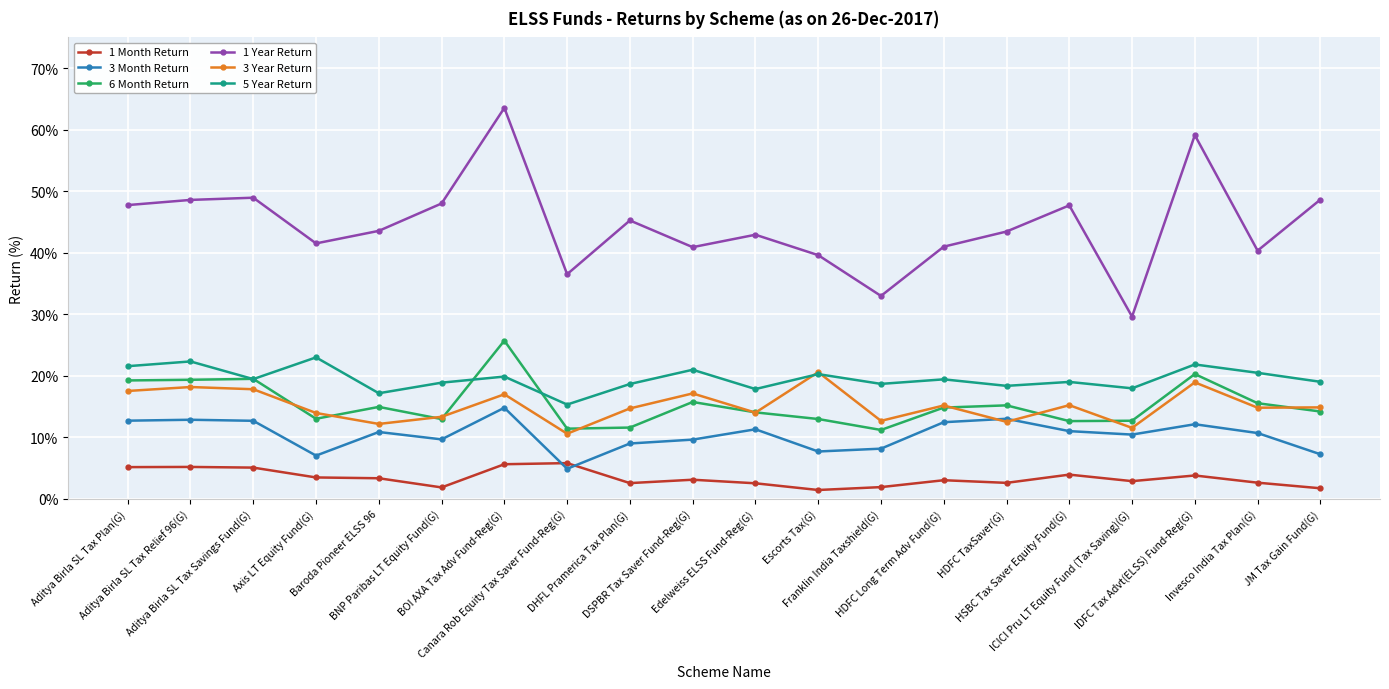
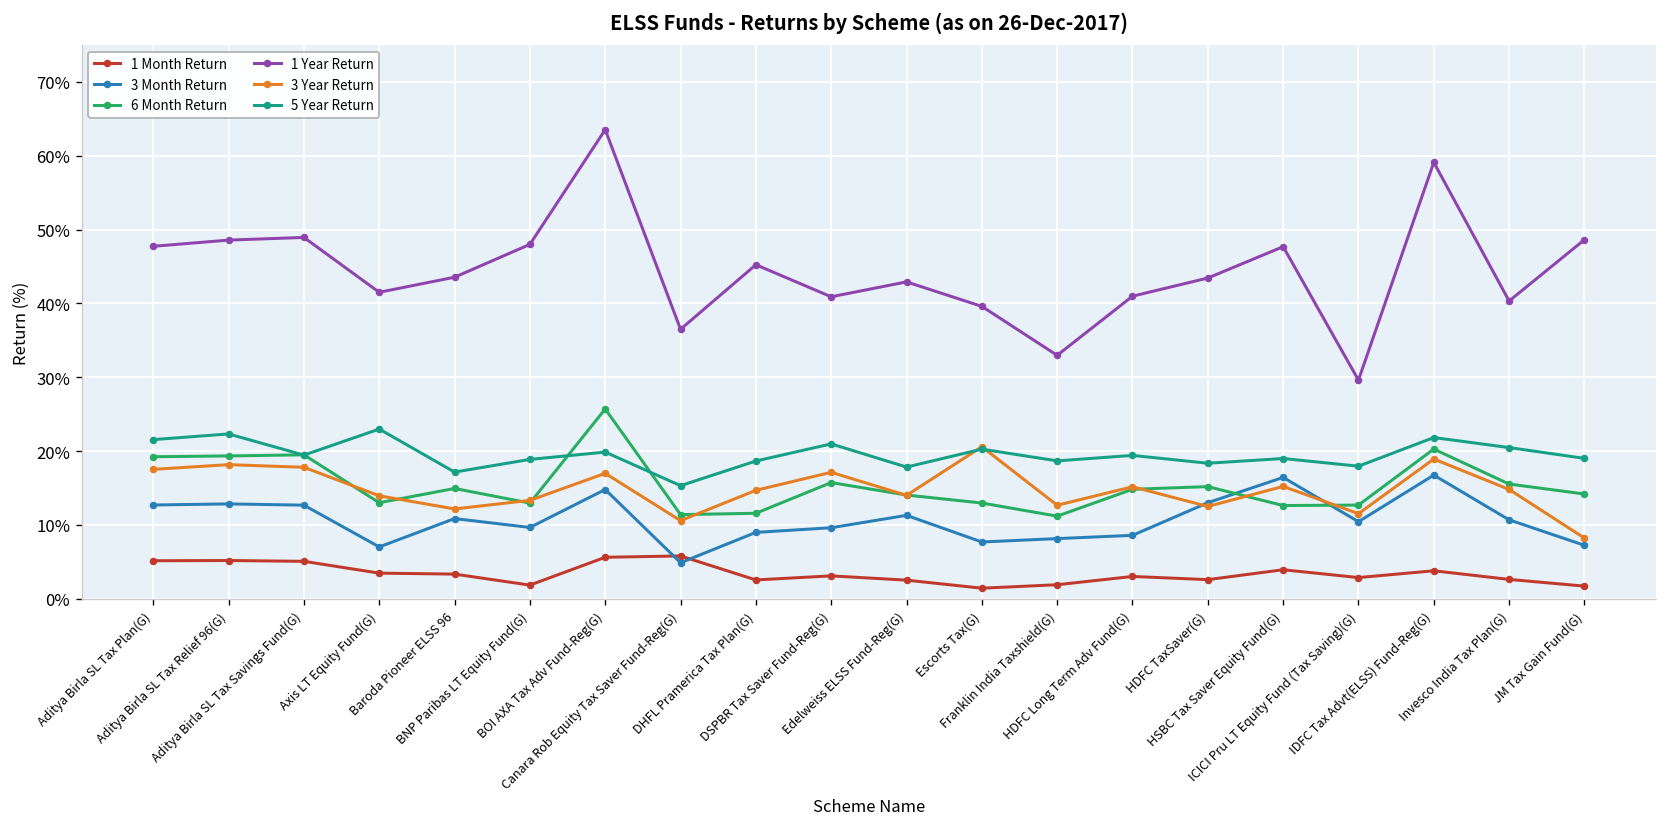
3 Month Return, HDFC Long Term Adv Fund(G): 12% -> 9%
3 Month Return, HSBC Tax Saver Equity Fund(G): 11% -> 16%
3 Month Return, IDFC Tax Advt(ELSS) Fund-Reg(G): 12% -> 17%
3 Year Return, JM Tax Gain Fund(G): 15% -> 8%
